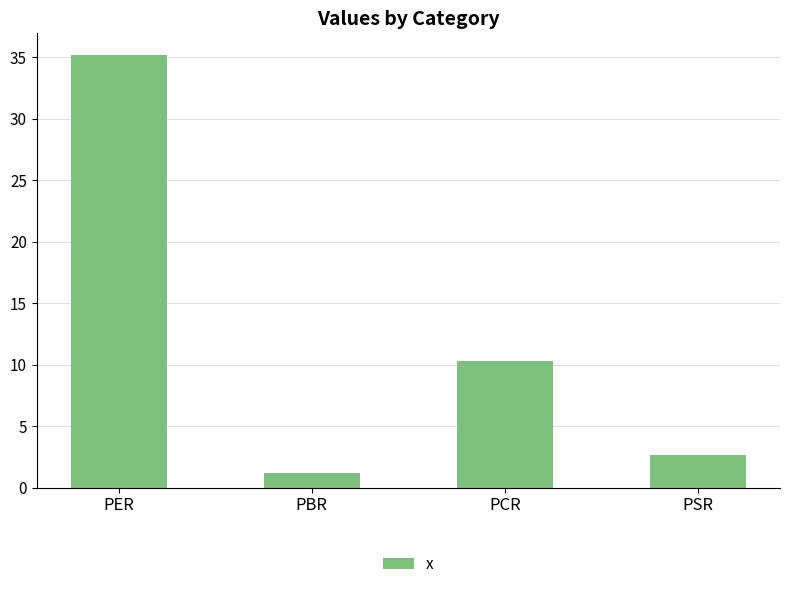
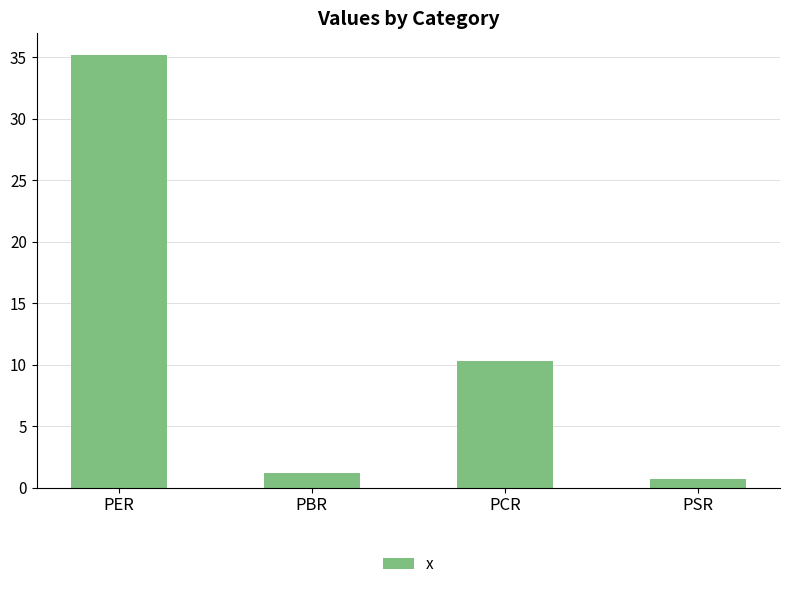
PSR: 2.6 -> 0.7
